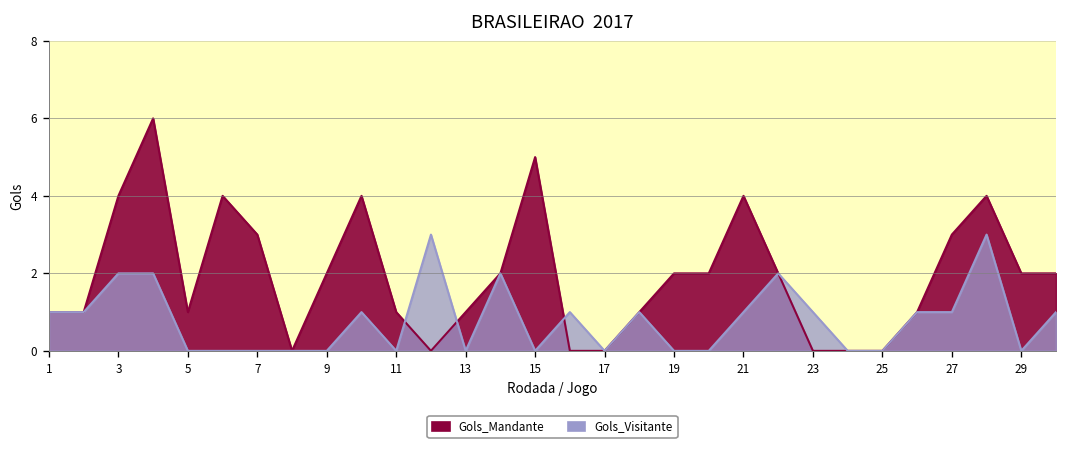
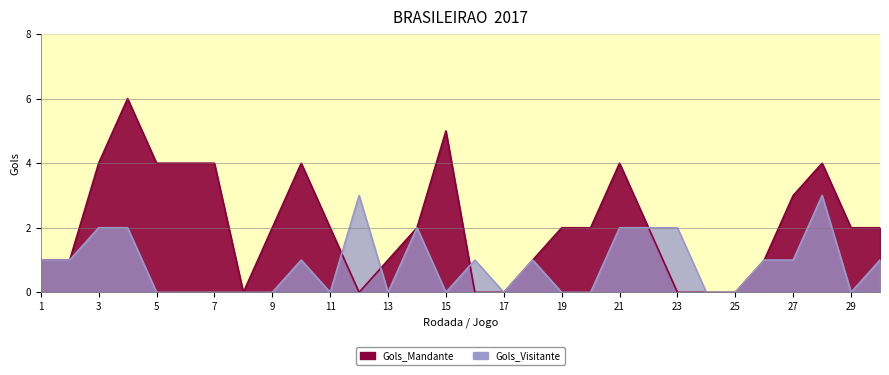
Gols_Mandante, 5: 1 -> 4
Gols_Mandante, 7: 3 -> 4
Gols_Mandante, 11: 1 -> 2
Gols_Visitante, 21: 1 -> 2
Gols_Visitante, 23: 1 -> 2
